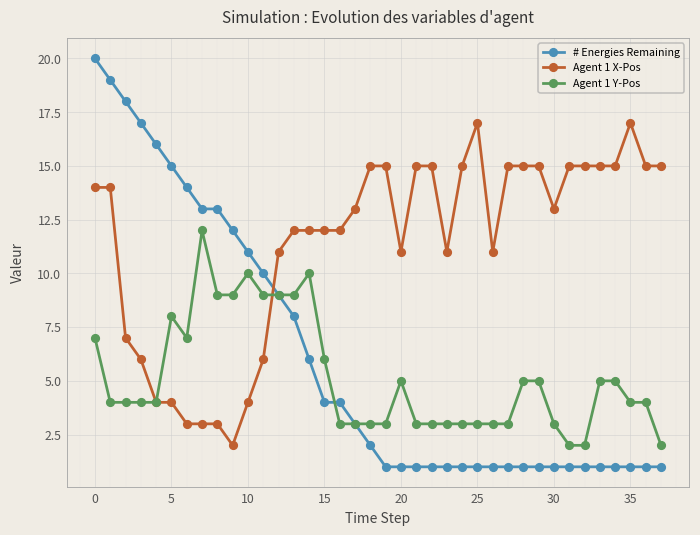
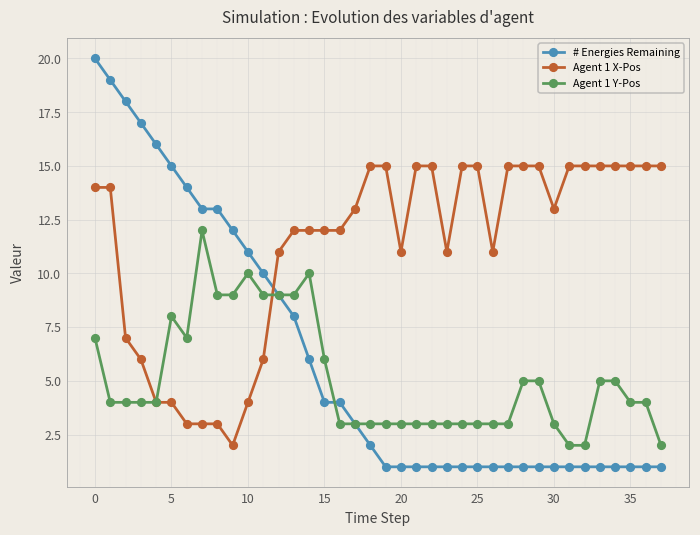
Agent 1 Y-Pos, 20: 5 -> 3
Agent 1 X-Pos, 25: 17 -> 15
Agent 1 X-Pos, 35: 17 -> 15
